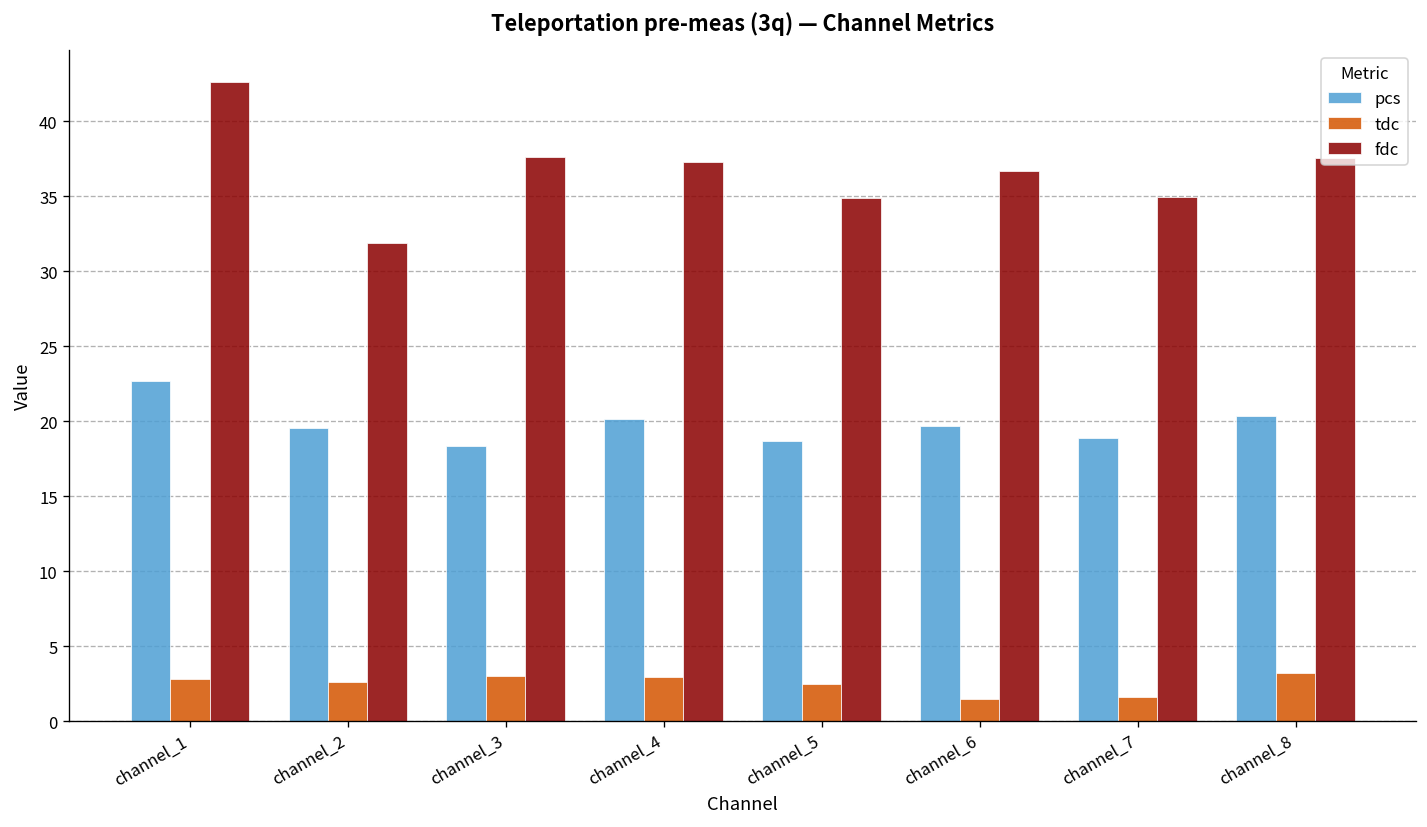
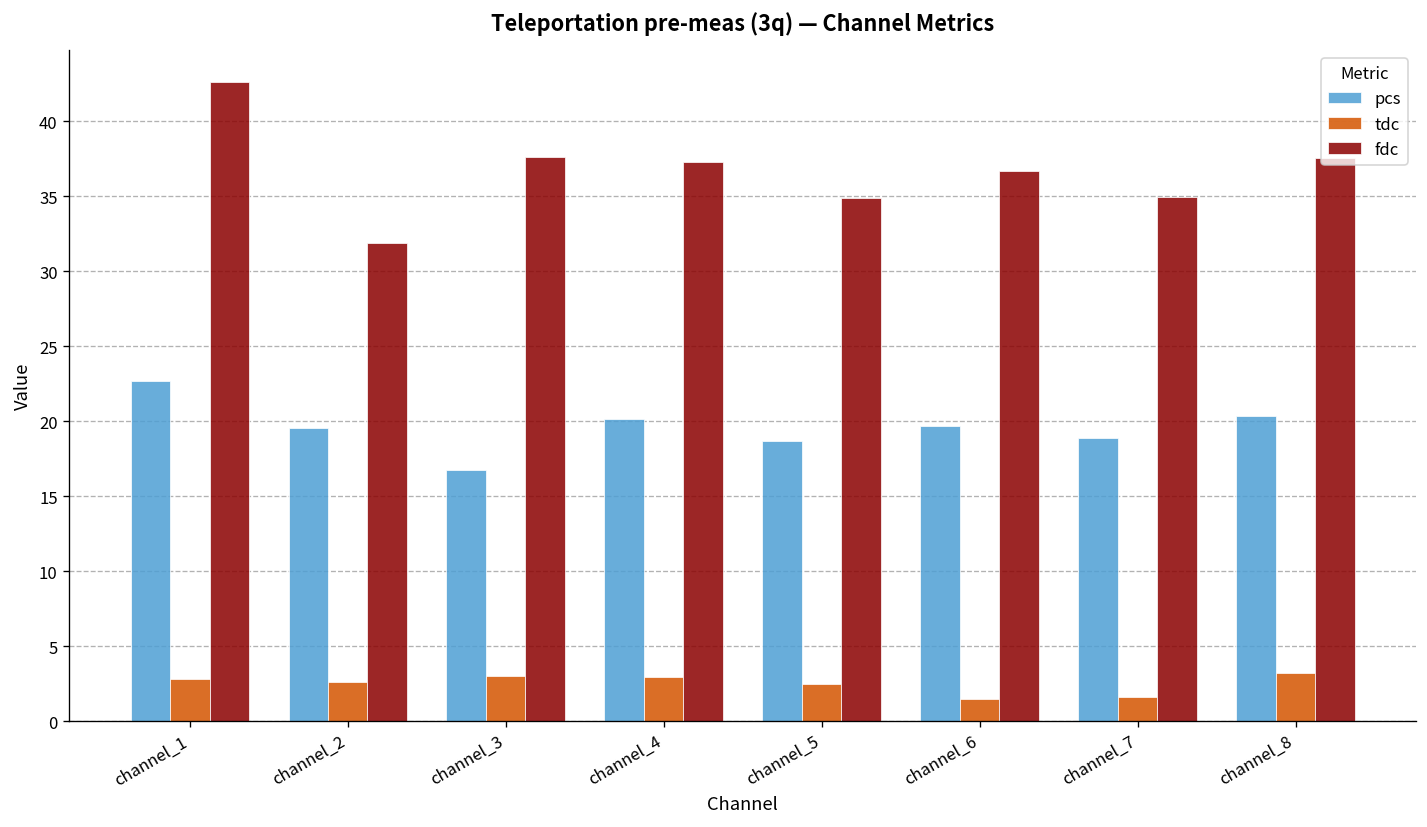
pcs, channel_3: 18.3 -> 16.7
